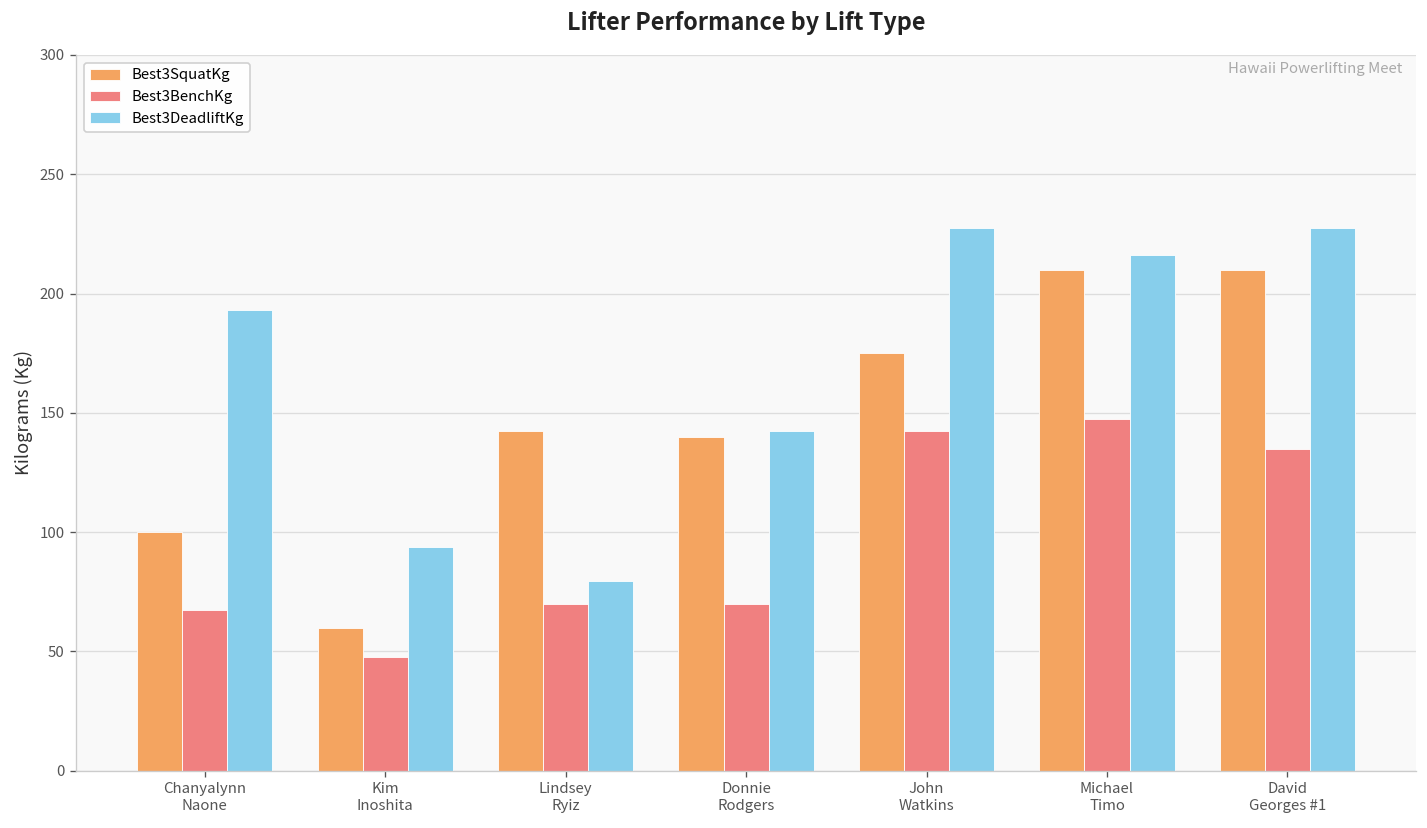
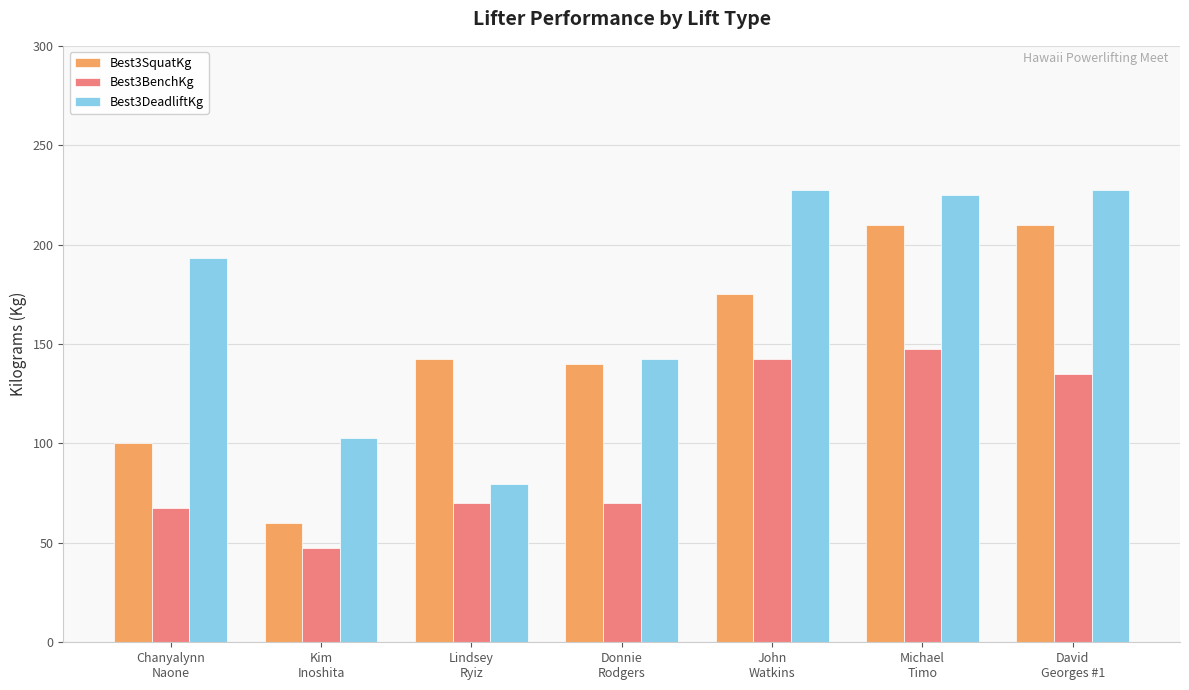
Best3DeadliftKg, Kim Inoshita: 94 -> 103
Best3DeadliftKg, Michael Timo: 216 -> 225
